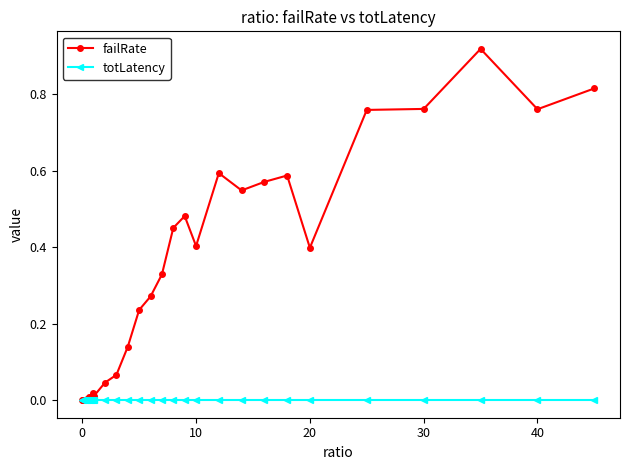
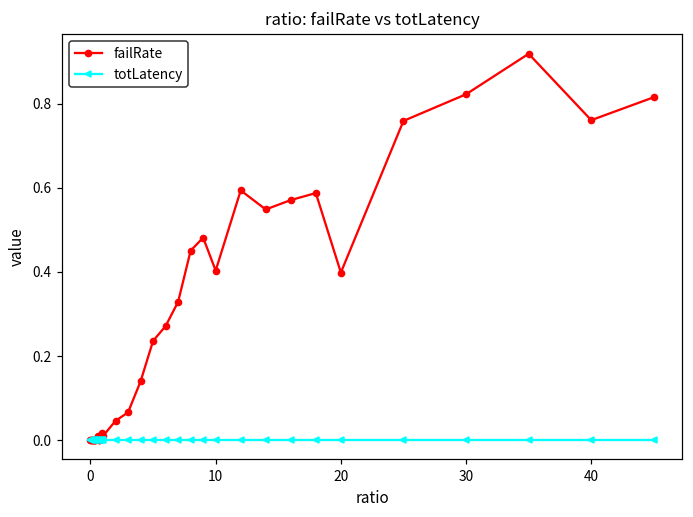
failRate, 30: 0.76 -> 0.82
